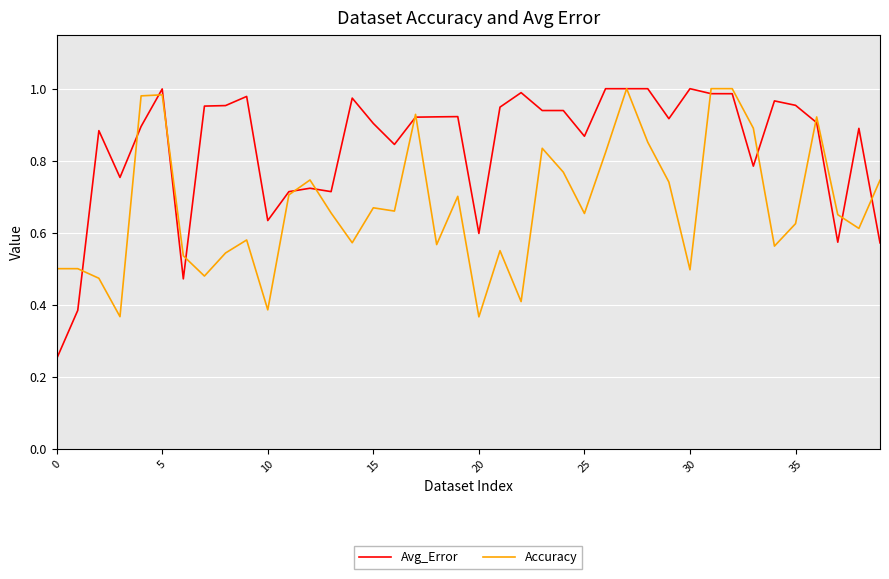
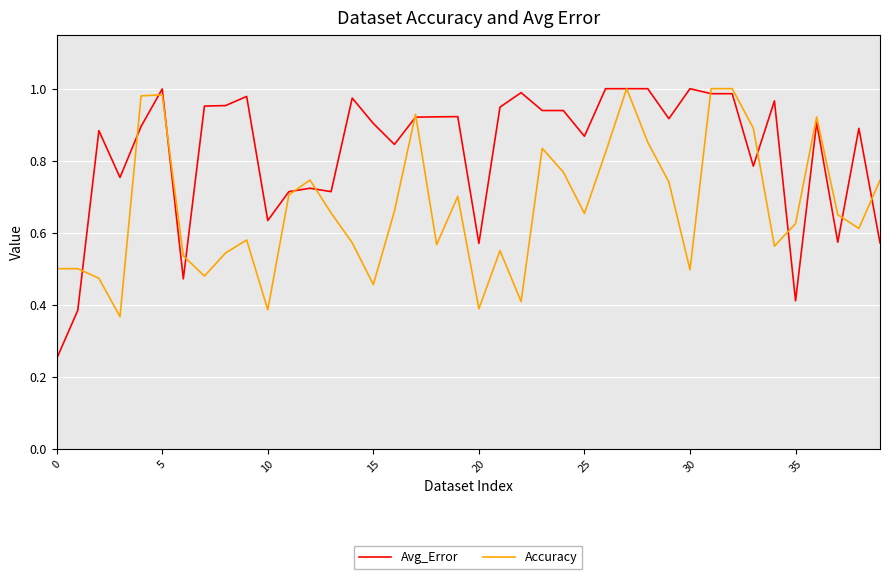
Accuracy, 15: 0.67 -> 0.46
Avg_Error, 20: 0.60 -> 0.57
Accuracy, 20: 0.37 -> 0.39
Avg_Error, 35: 0.95 -> 0.41
